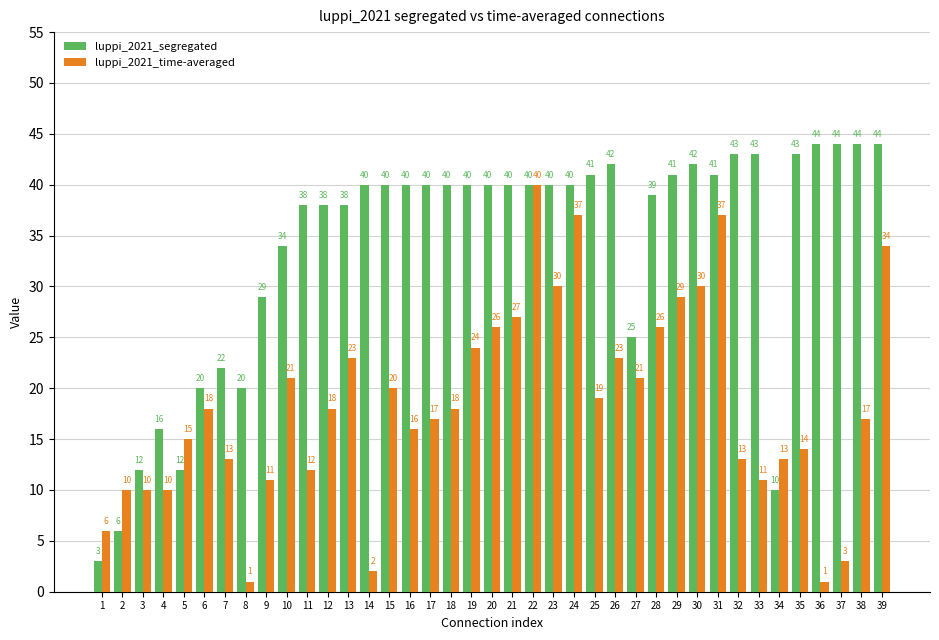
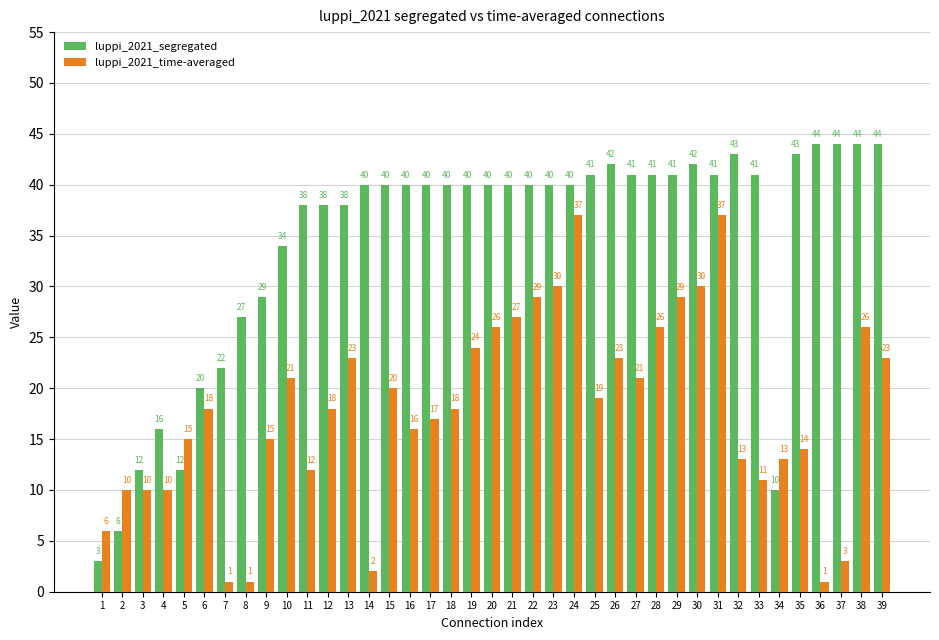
luppi_2021_time-averaged, 7: 13 -> 1
luppi_2021_segregated, 8: 20 -> 27
luppi_2021_time-averaged, 9: 11 -> 15
luppi_2021_time-averaged, 22: 40 -> 29
luppi_2021_segregated, 27: 25 -> 41
luppi_2021_segregated, 28: 39 -> 41
luppi_2021_segregated, 33: 43 -> 41
luppi_2021_time-averaged, 38: 17 -> 26
luppi_2021_time-averaged, 39: 34 -> 23
